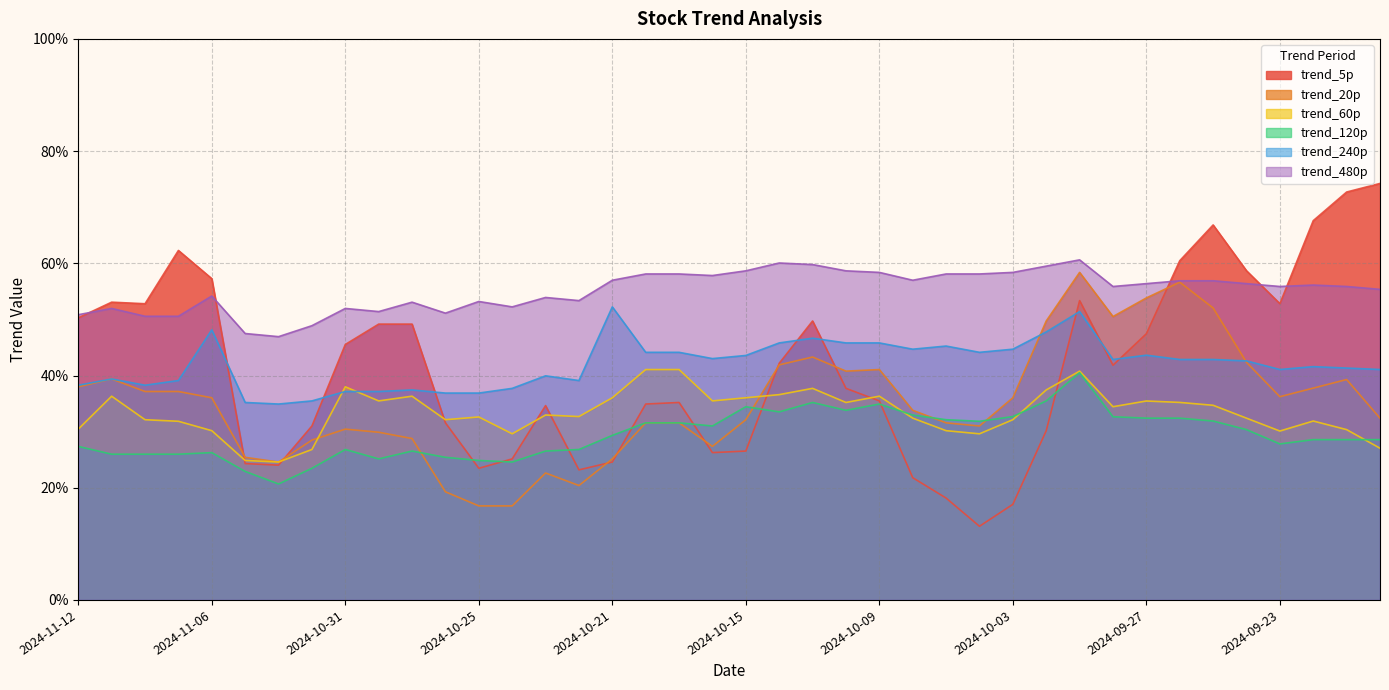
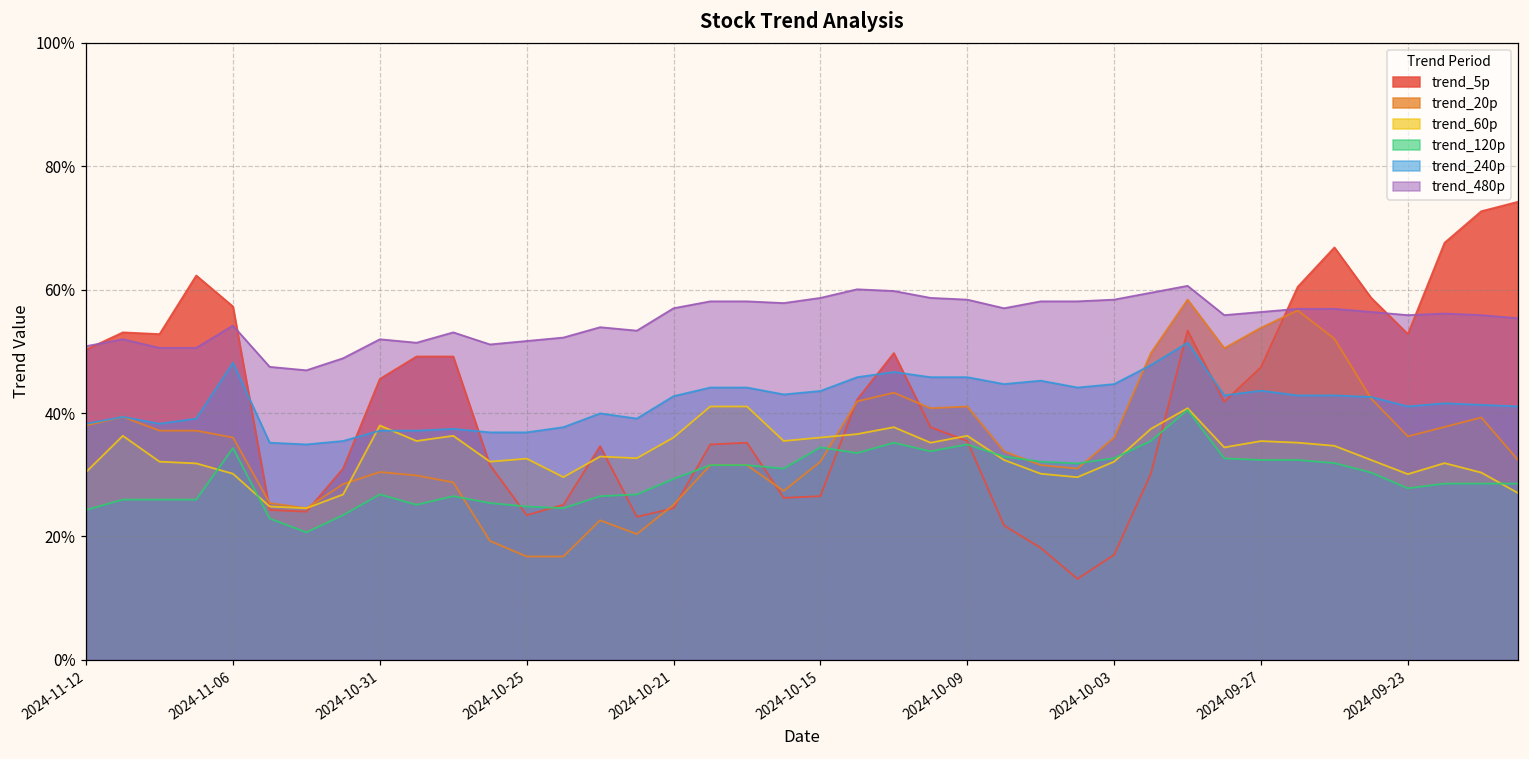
trend_120p, 2024-11-12: 27% -> 24%
trend_120p, 2024-11-06: 26% -> 34%
trend_480p, 2024-10-25: 53% -> 52%
trend_240p, 2024-10-21: 52% -> 43%
